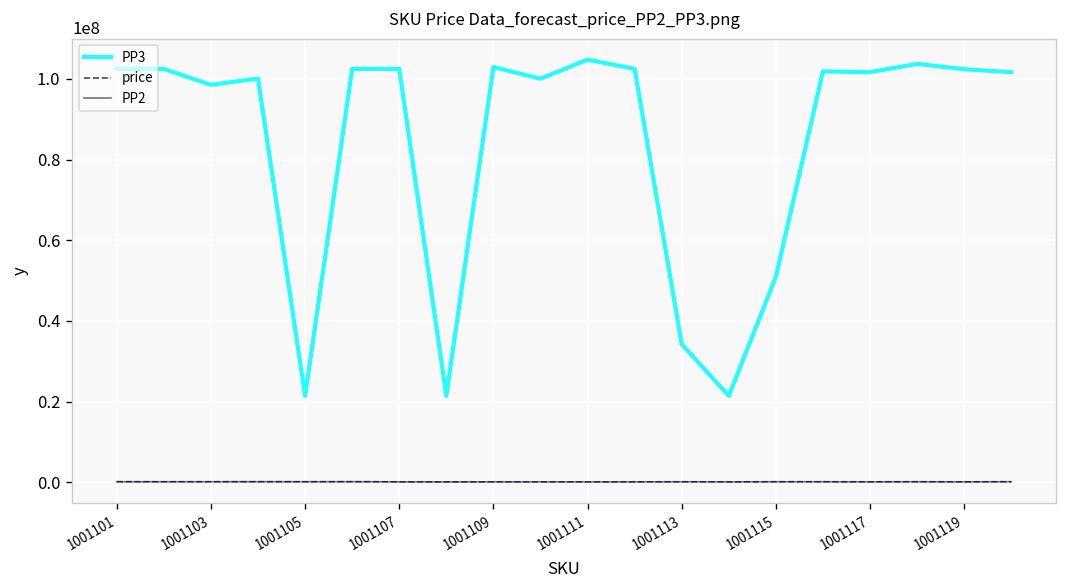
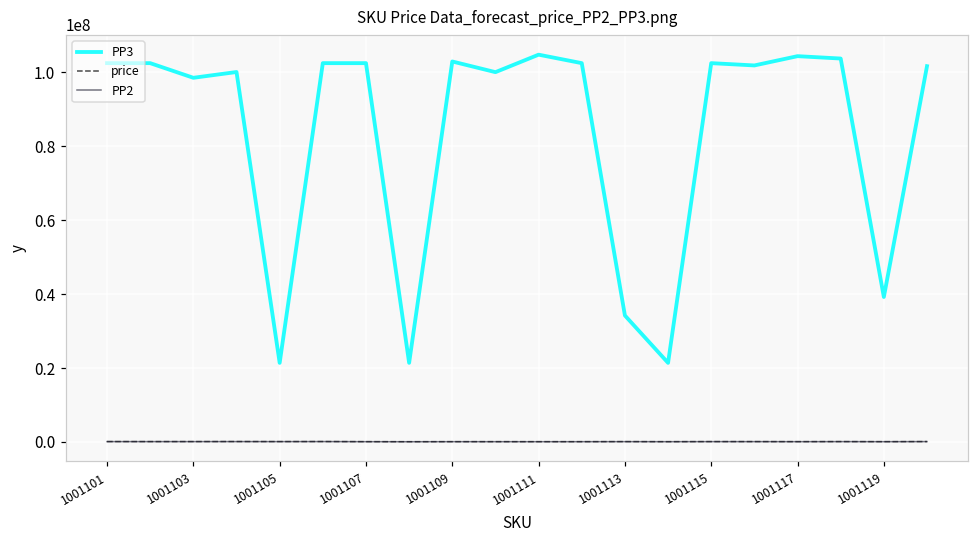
PP3, 1001115: 51000000 -> 102000000
PP3, 1001117: 102000000 -> 104000000
PP3, 1001119: 102000000 -> 39000000
